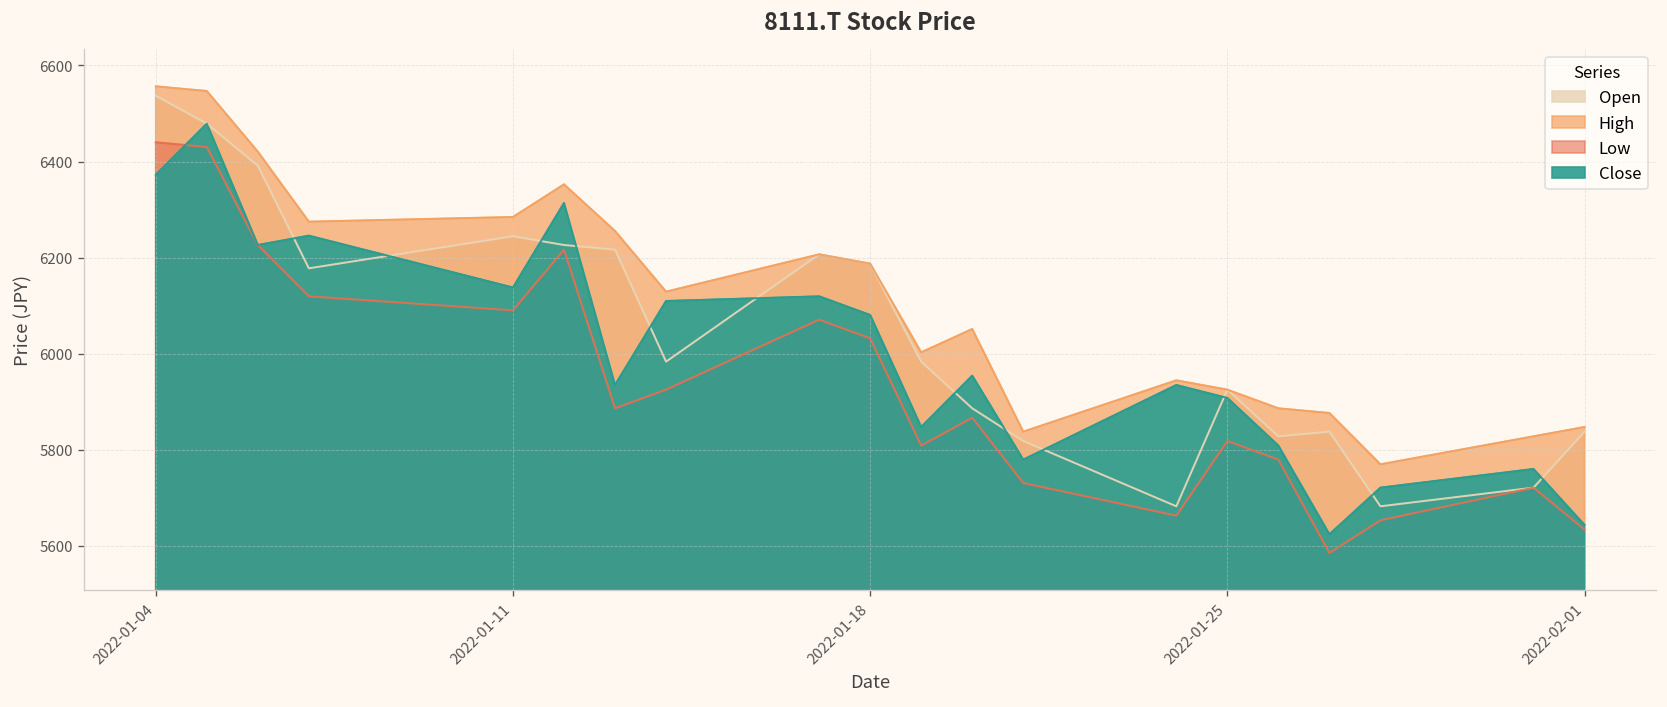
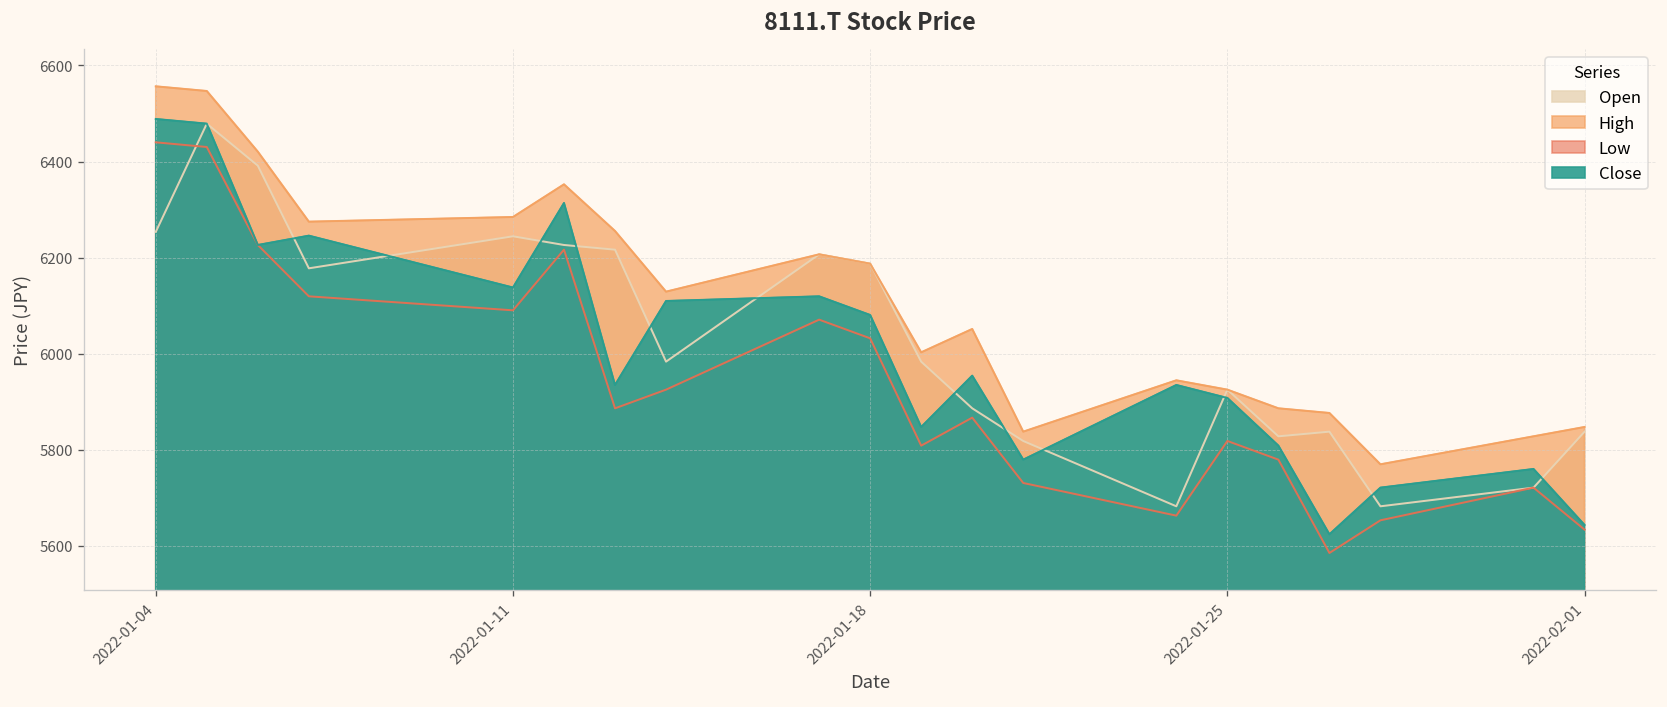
Open, 2022-01-04: 6540 -> 6250
Close, 2022-01-04: 6370 -> 6490
